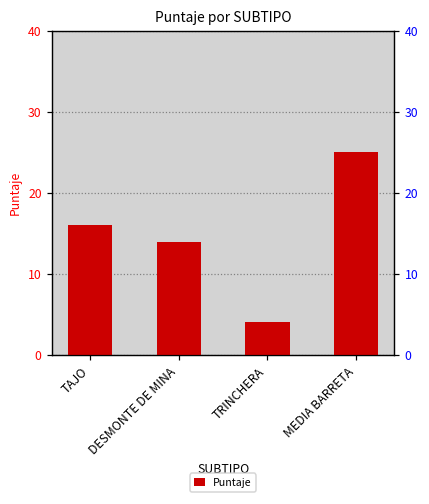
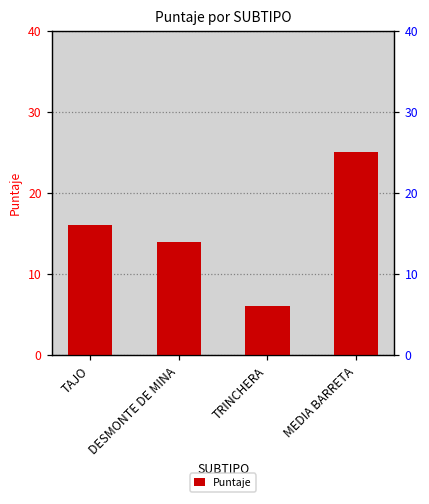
TRINCHERA: 4 -> 6
